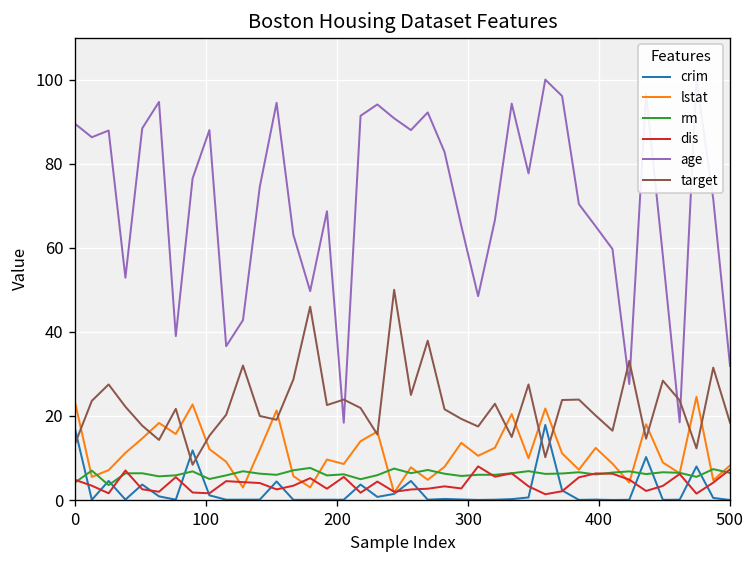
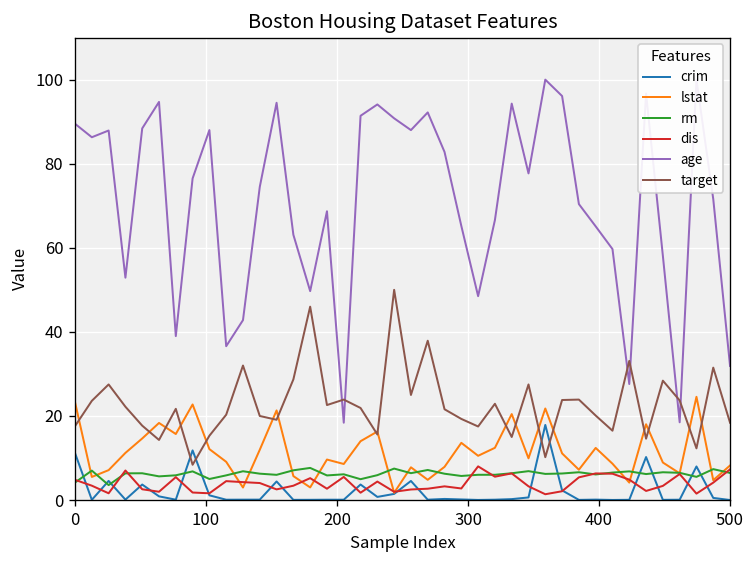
crim, 0: 17 -> 11
target, 0: 13 -> 18
